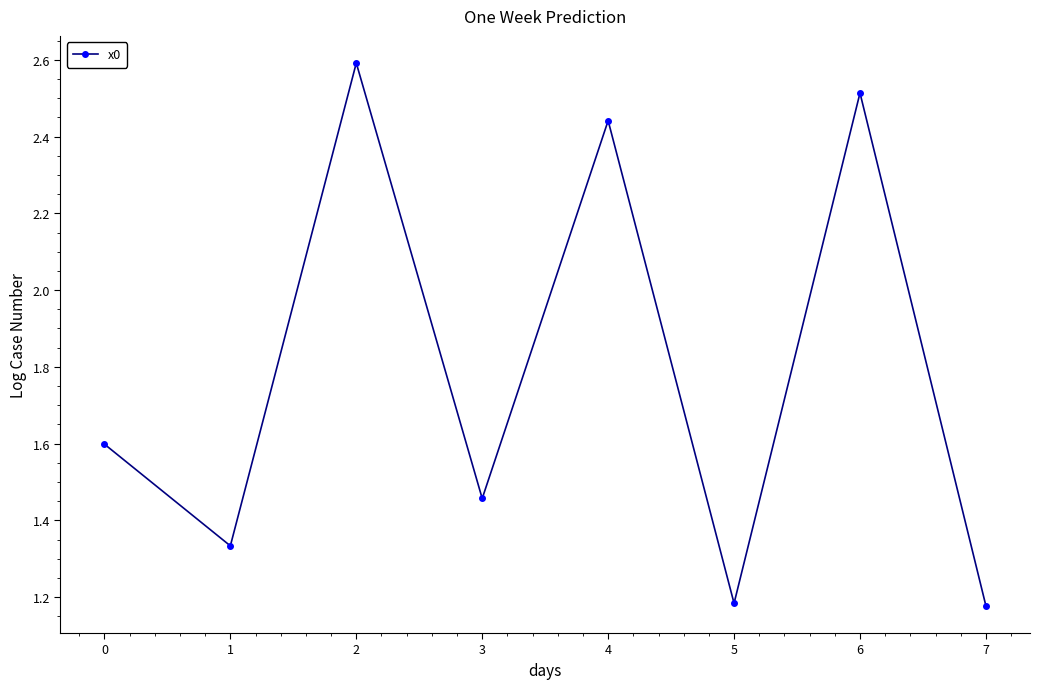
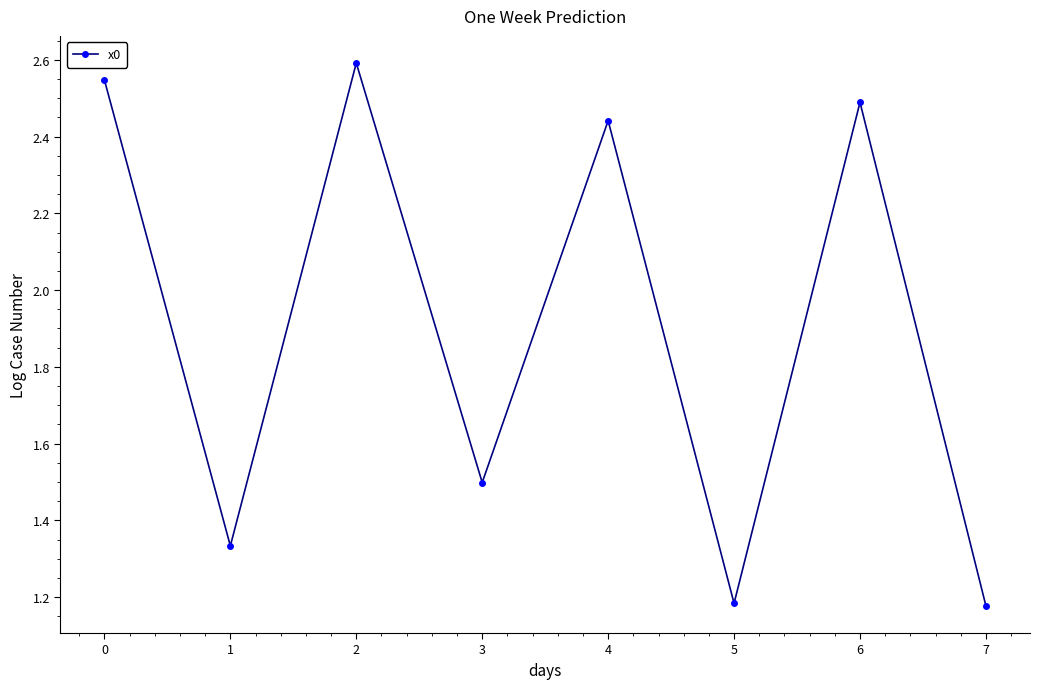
0: 1.60 -> 2.55
3: 1.46 -> 1.50
6: 2.51 -> 2.49
